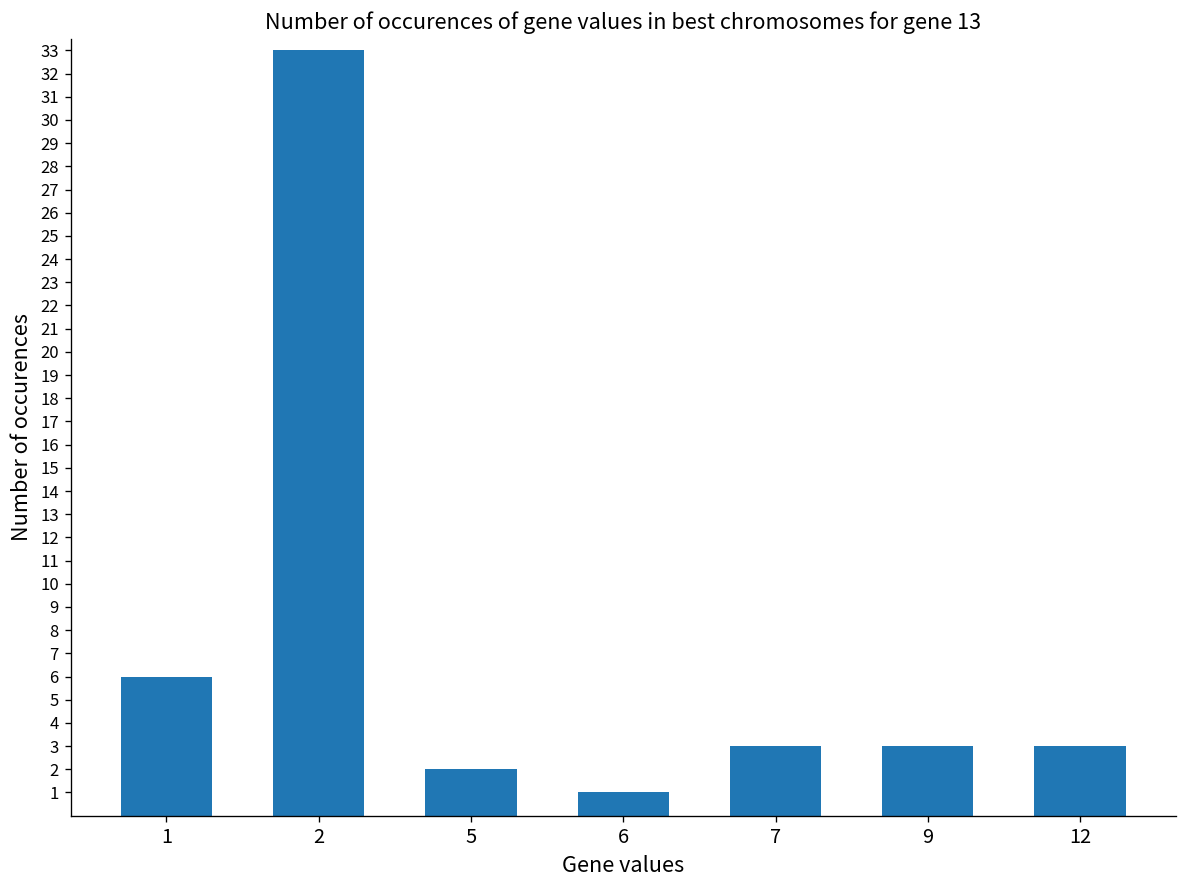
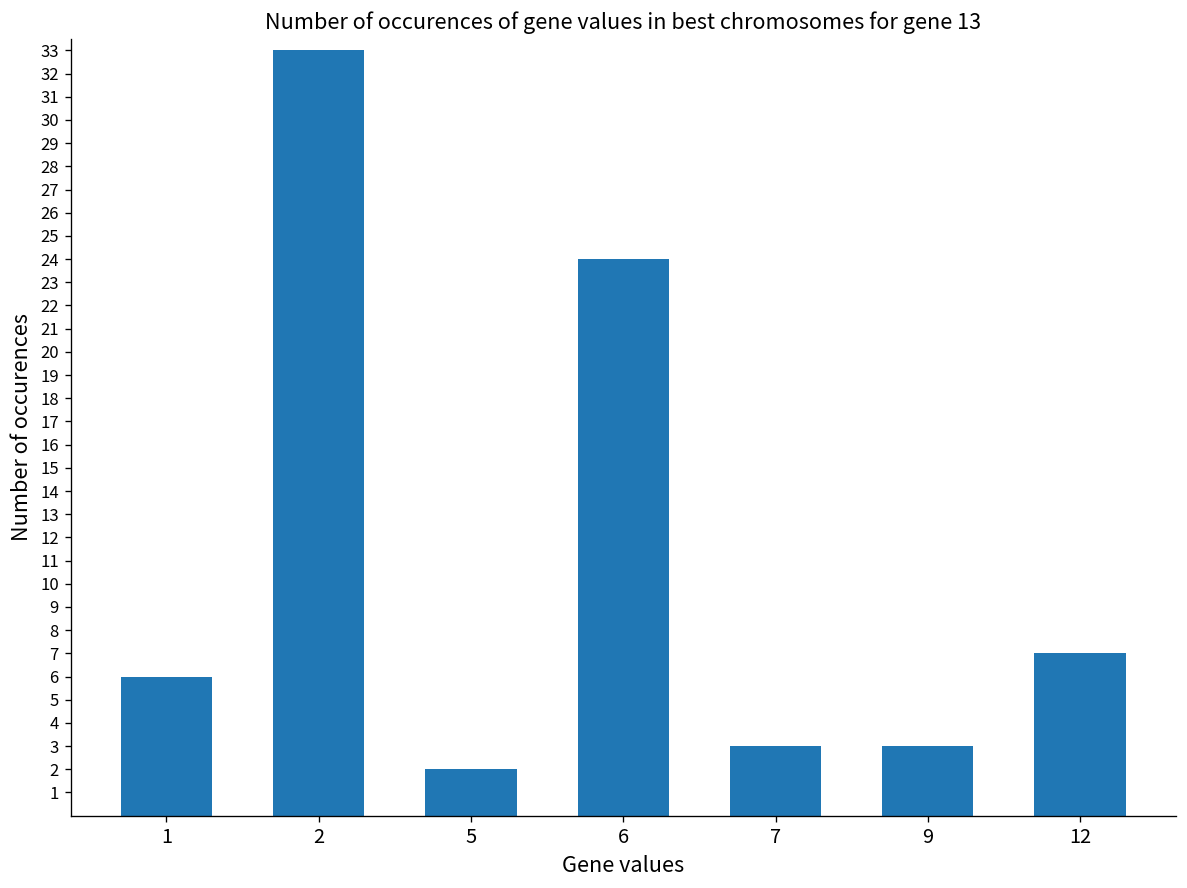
6: 1 -> 24
12: 3 -> 7
